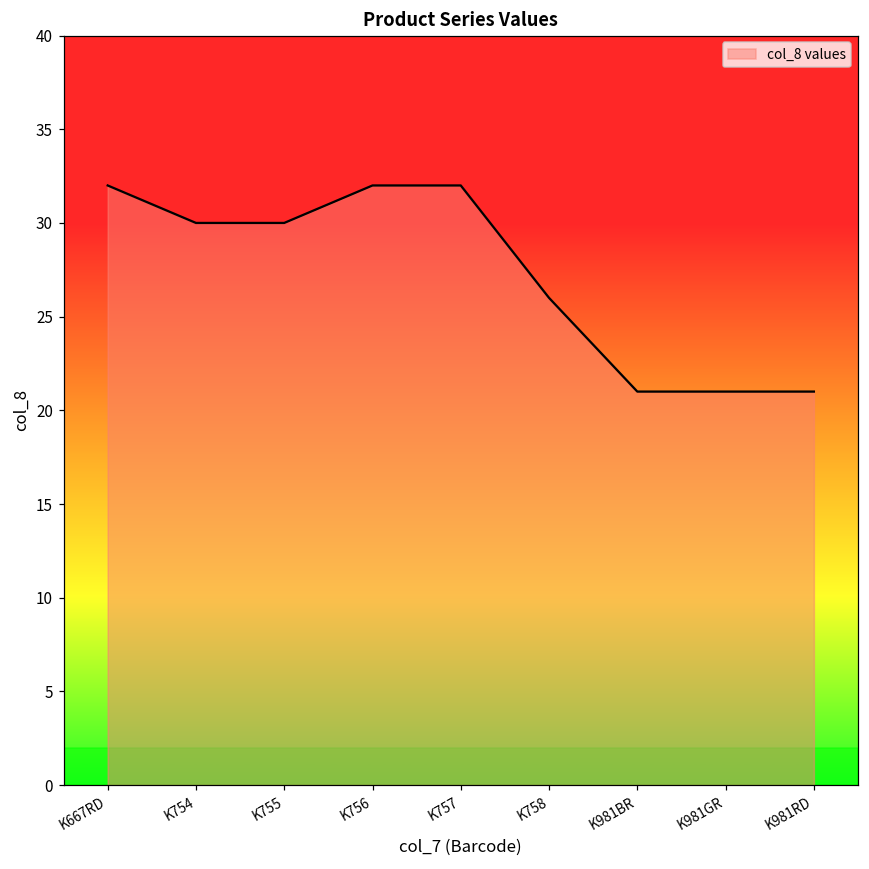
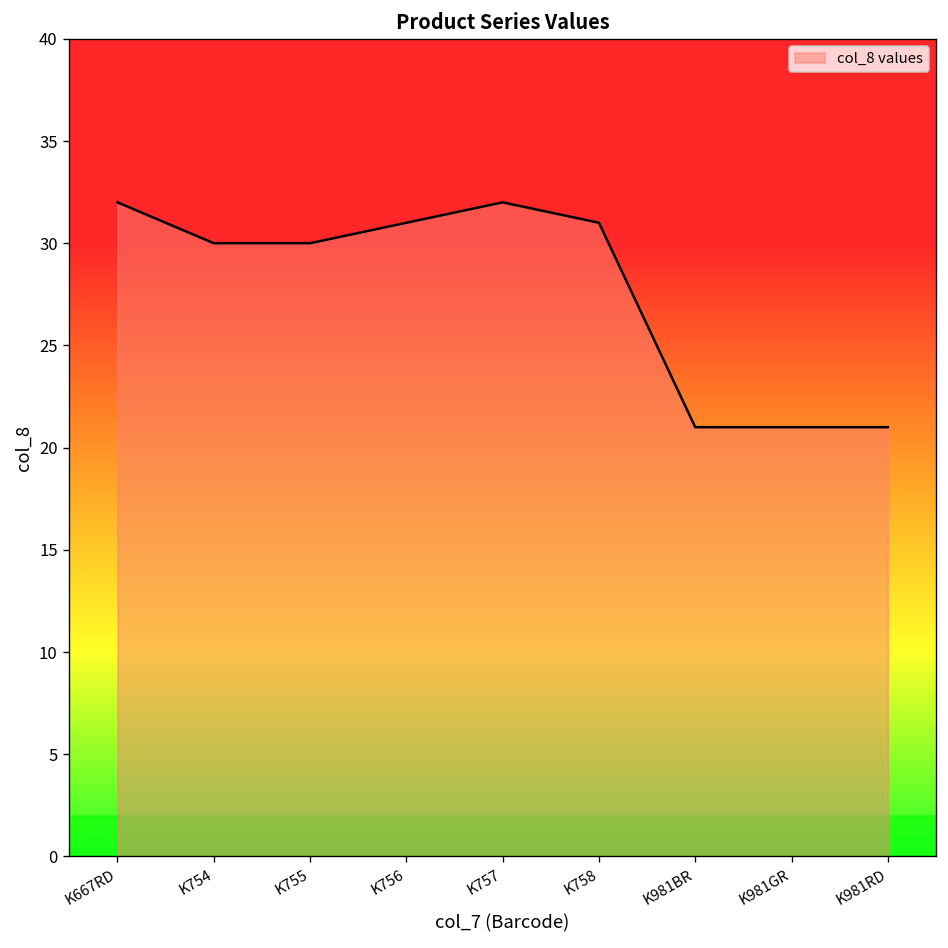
K756: 32 -> 31
K758: 26 -> 31
